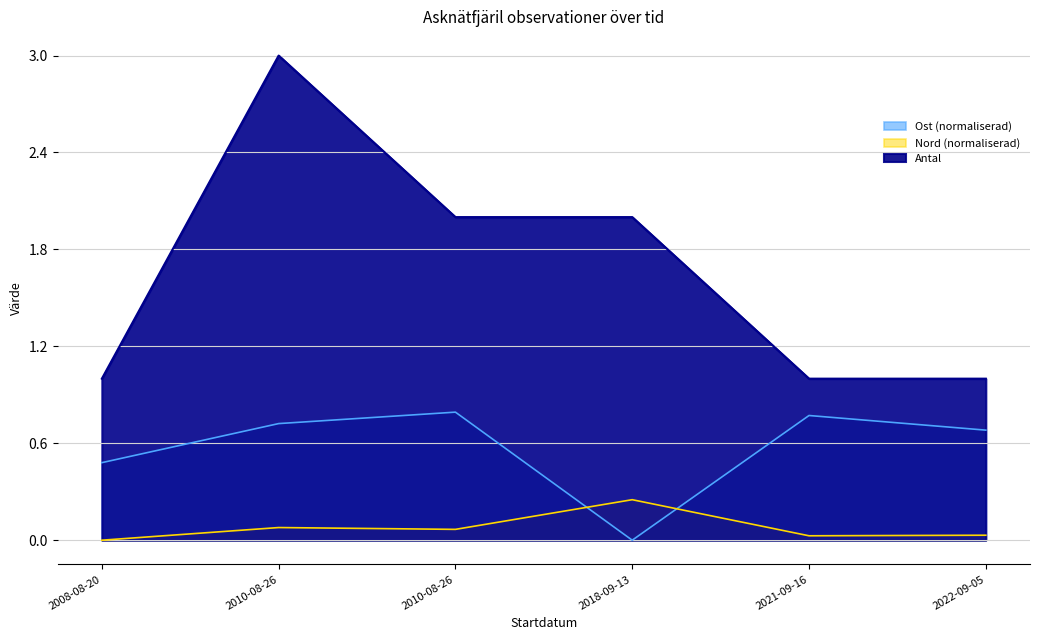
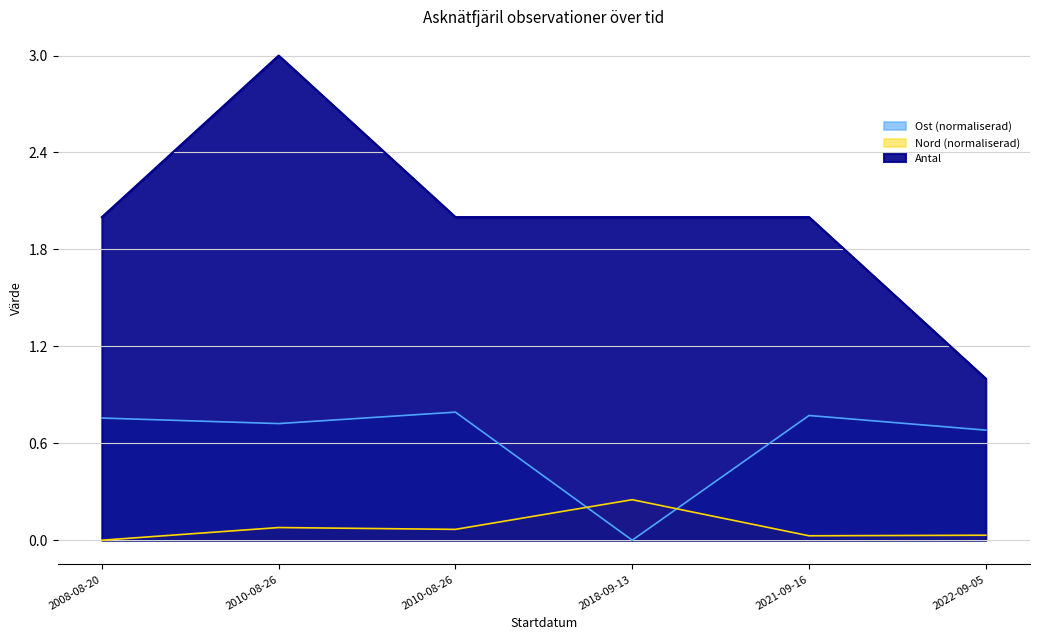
Ost (normaliserad), 2008-08-20: 0.48 -> 0.76
Antal, 2008-08-20: 1 -> 2
Antal, 2021-09-16: 1 -> 2
